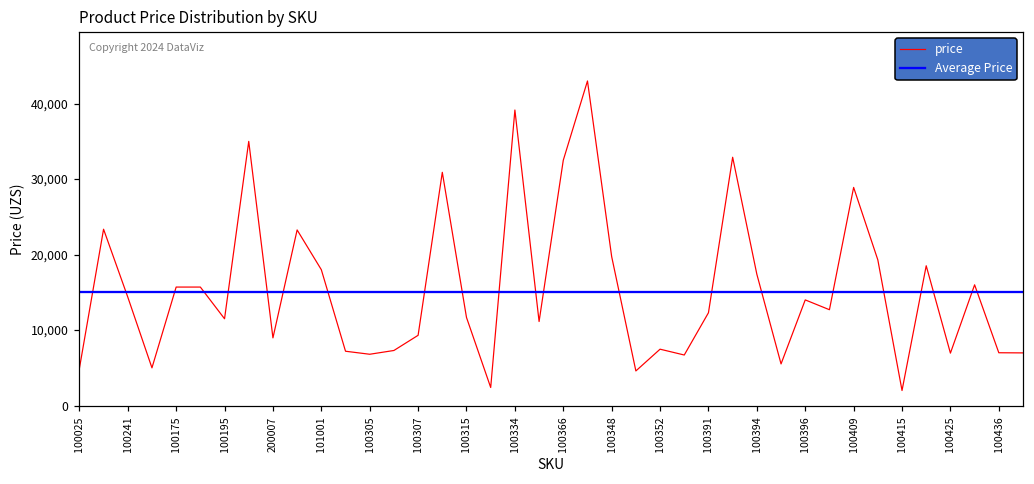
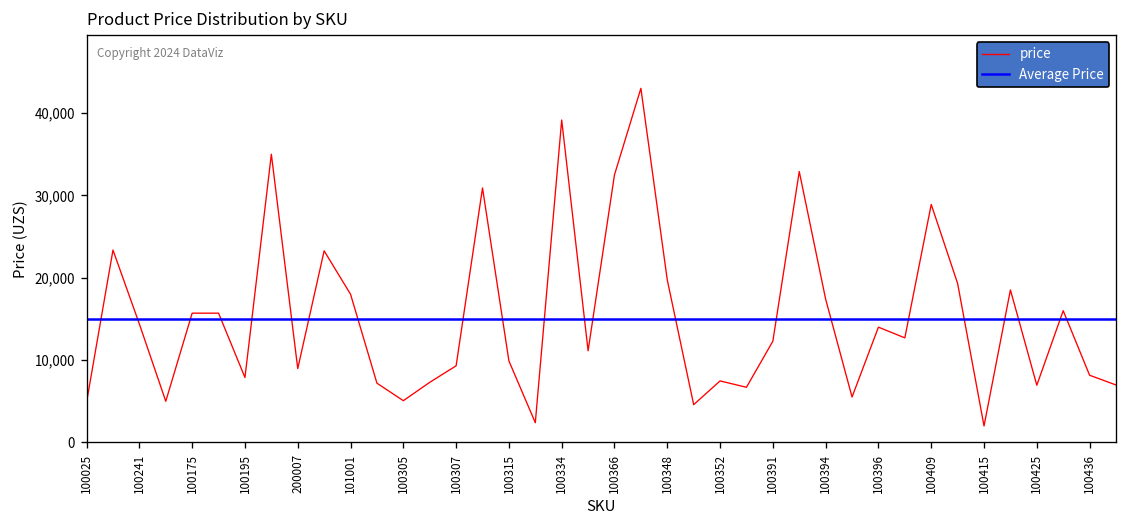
100195: 12,000 -> 8,000
100305: 7,000 -> 5,000
100315: 12,000 -> 10,000
100436: 7,000 -> 8,000
